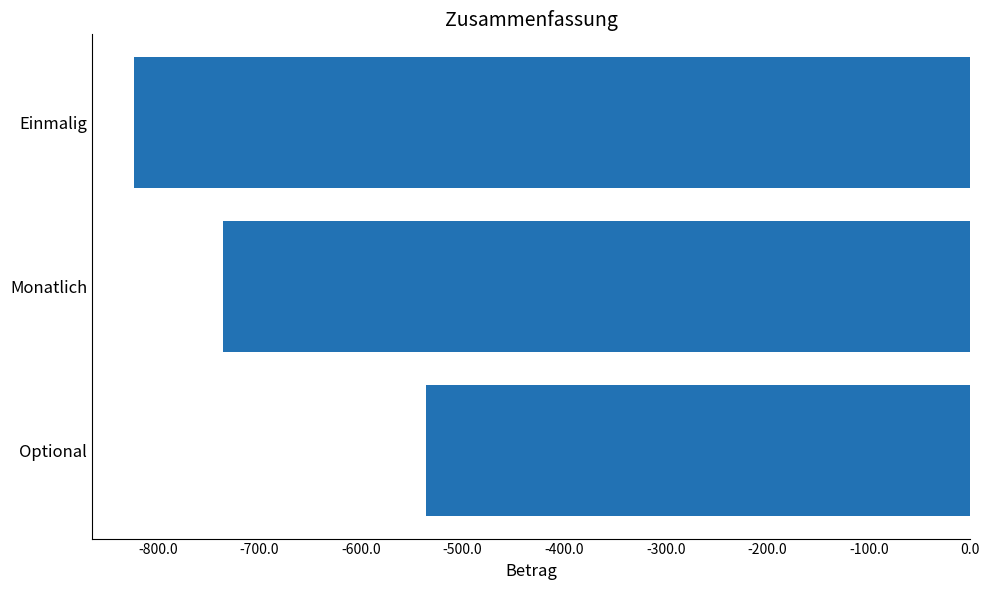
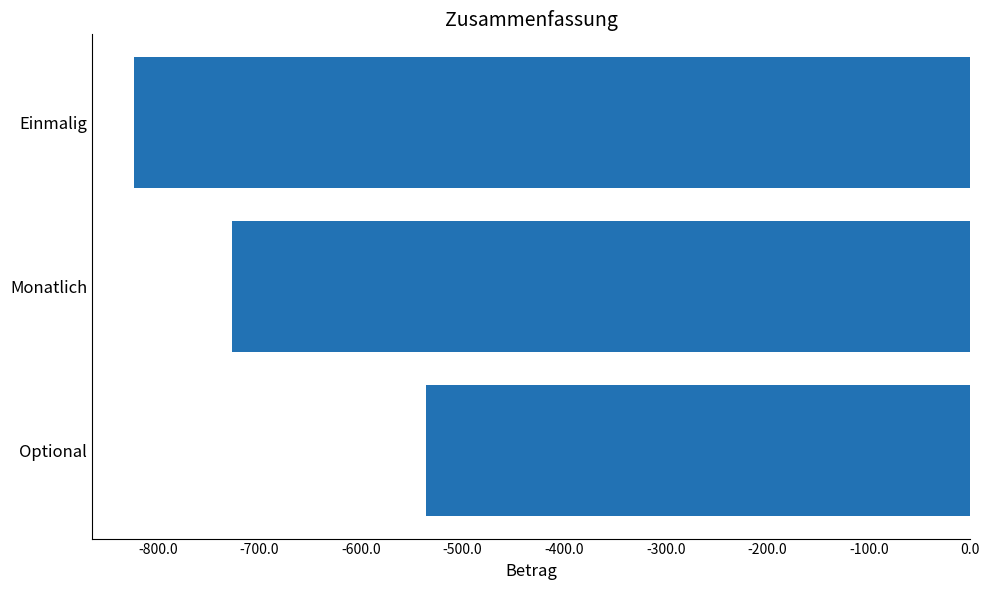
Monatlich: -736 -> -727
